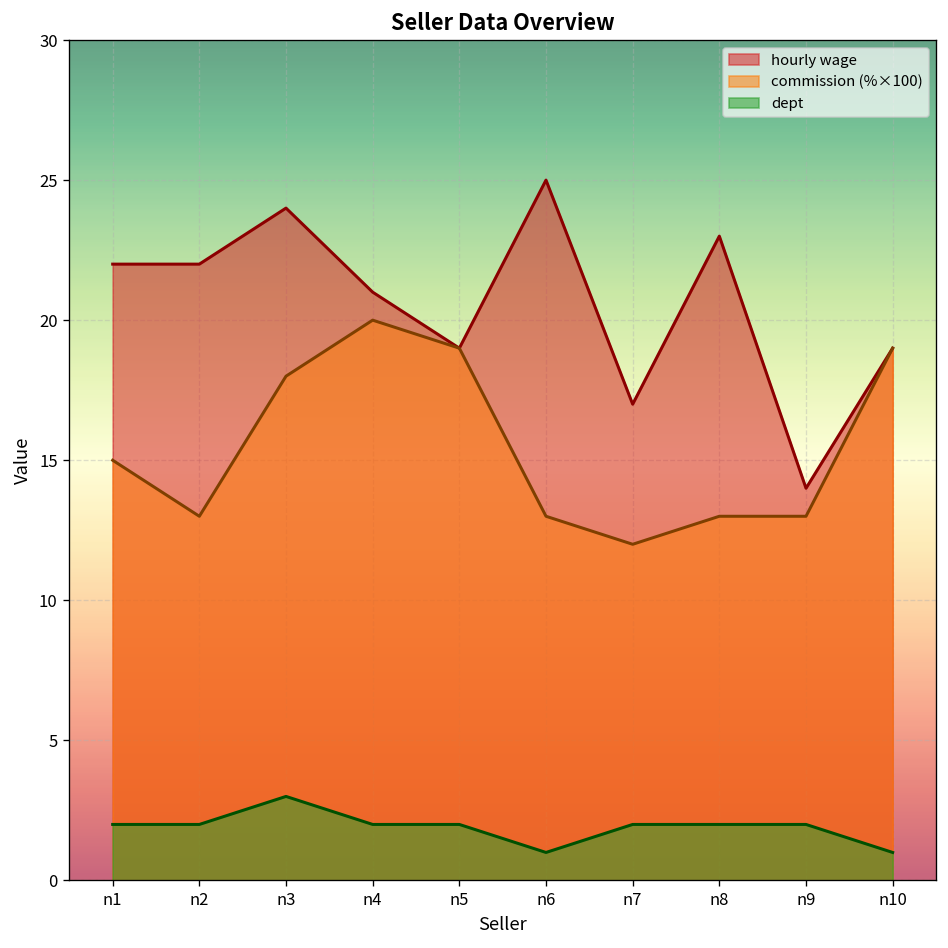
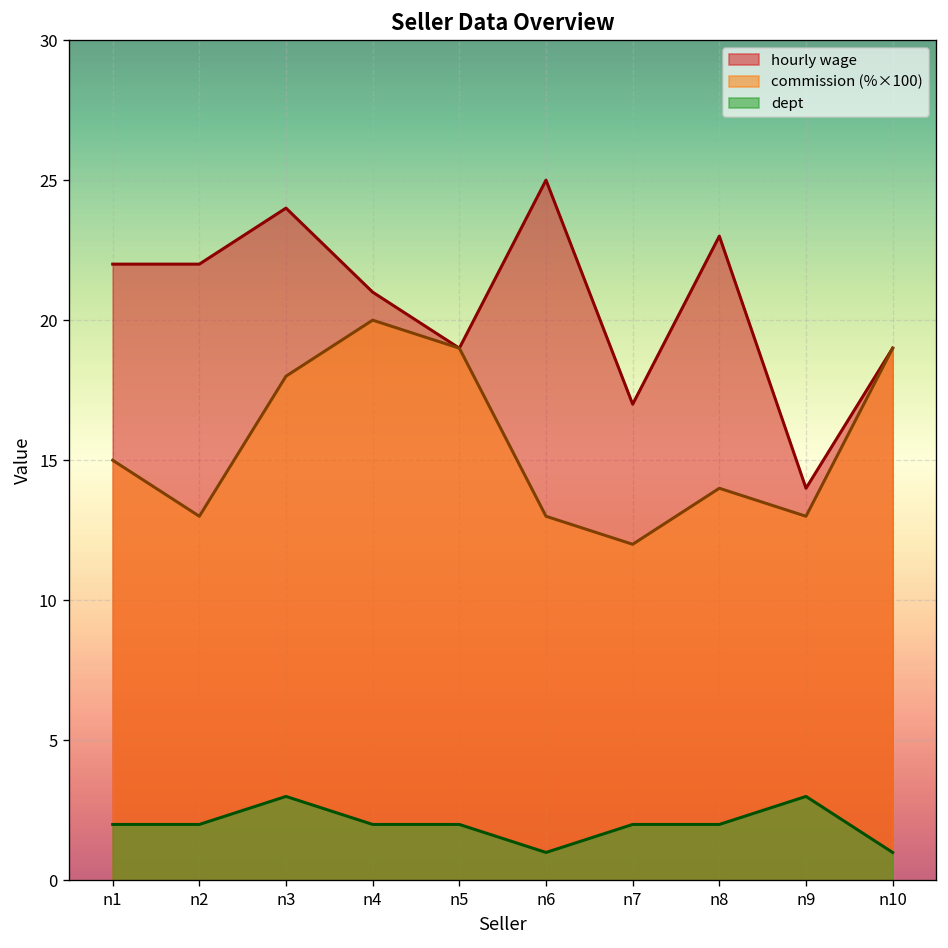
commission (%×100), n8: 13.0 -> 14.0
dept, n9: 2 -> 3
